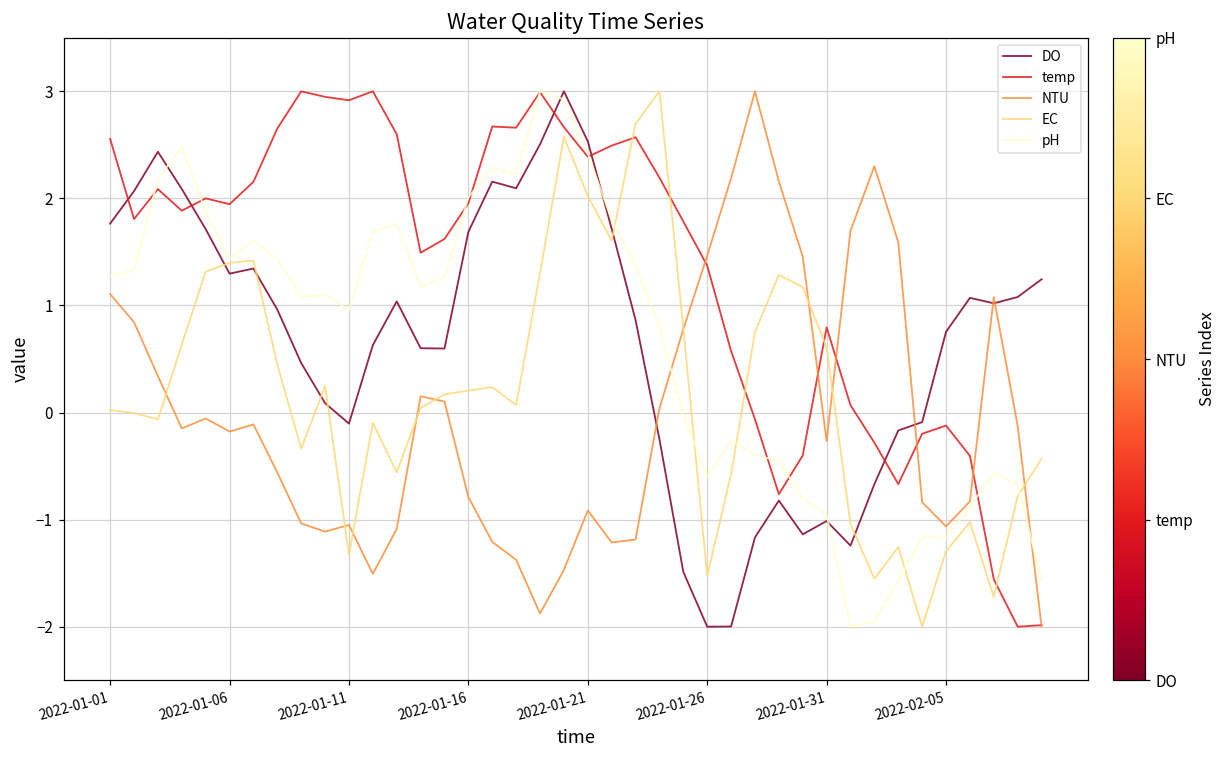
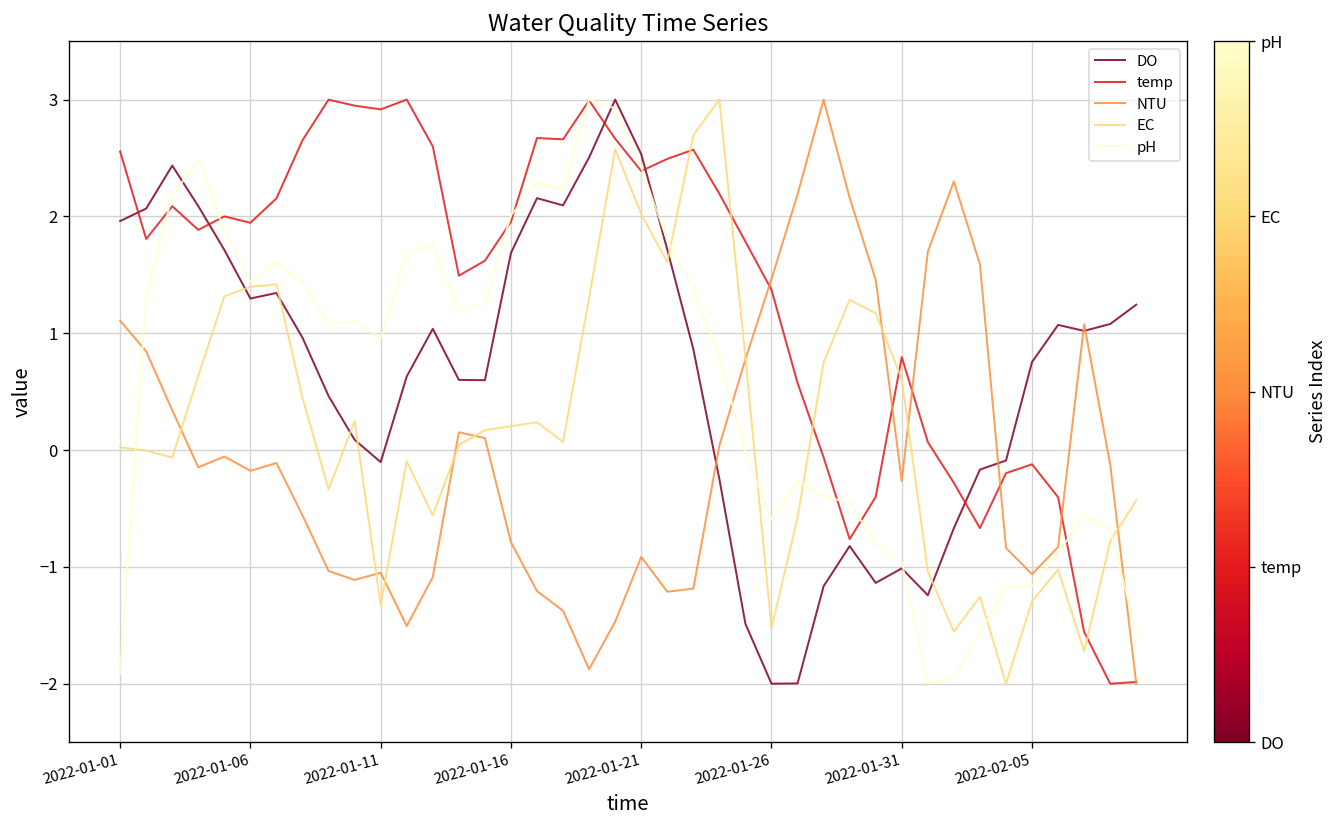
DO, 2022-01-01: 1.8 -> 2.0
pH, 2022-01-01: 1.3 -> -1.9
